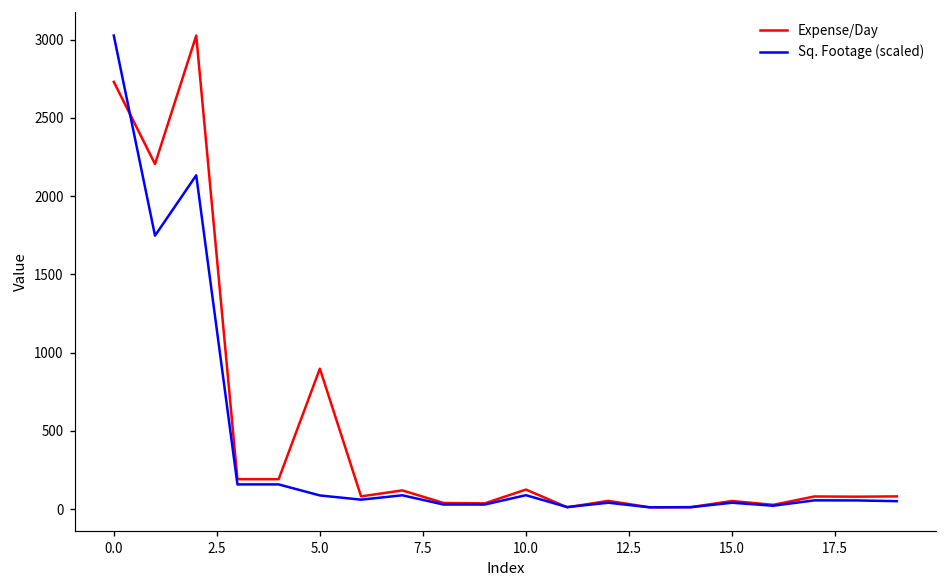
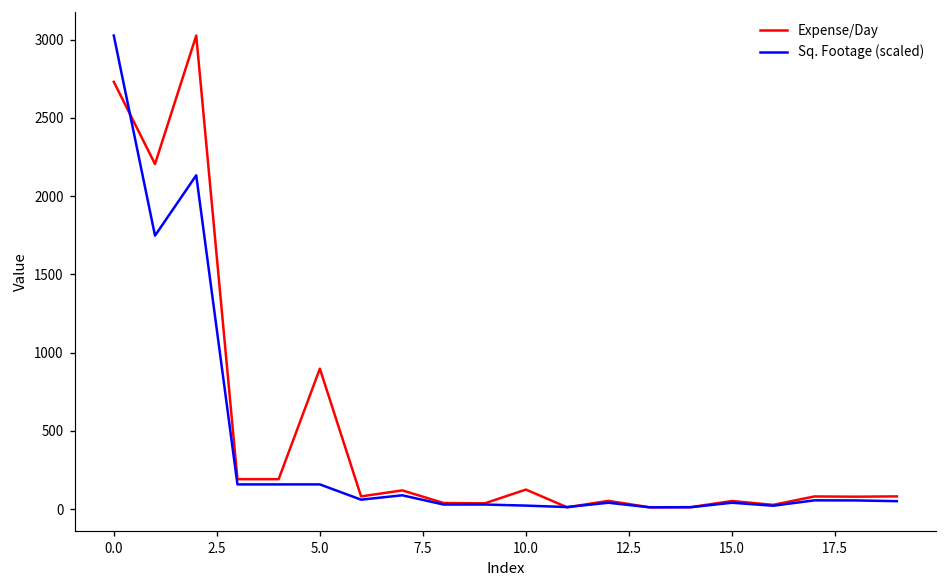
Sq. Footage (scaled), 5.0: 90 -> 160
Sq. Footage (scaled), 10.0: 90 -> 20
